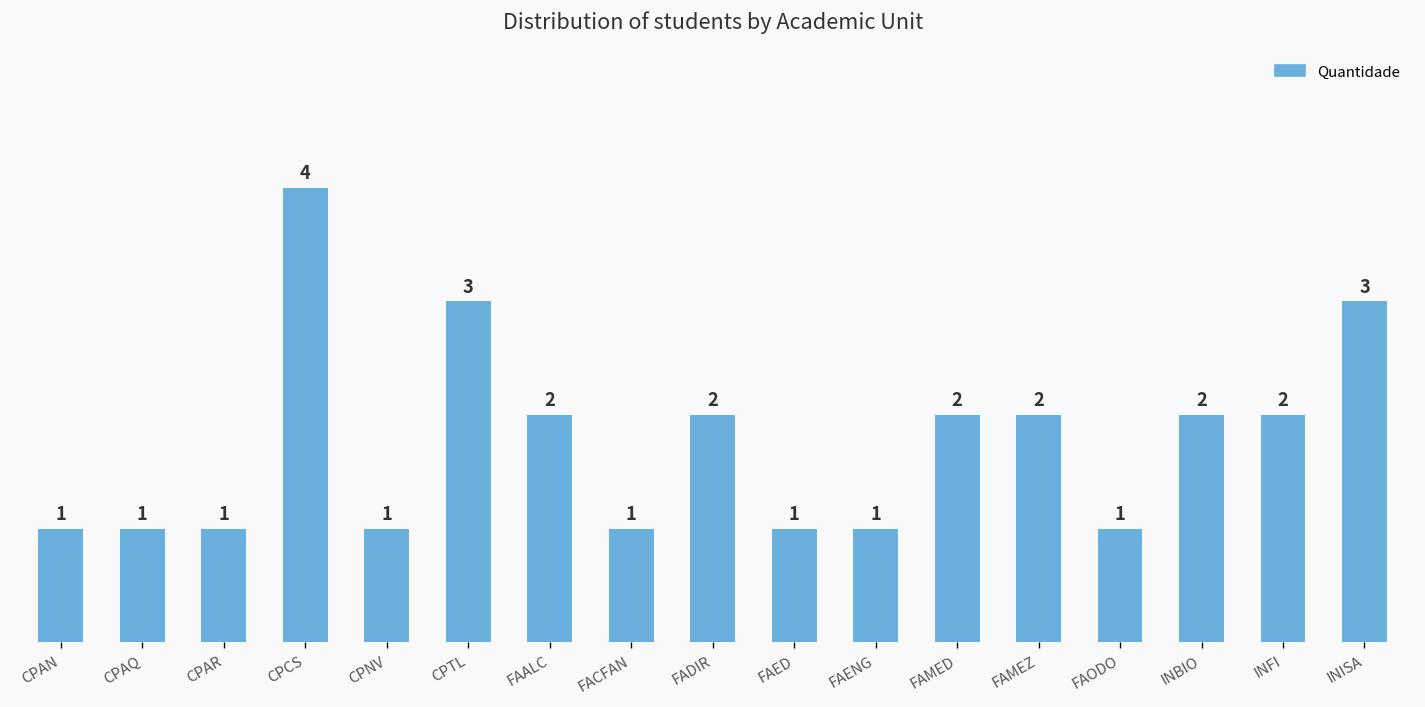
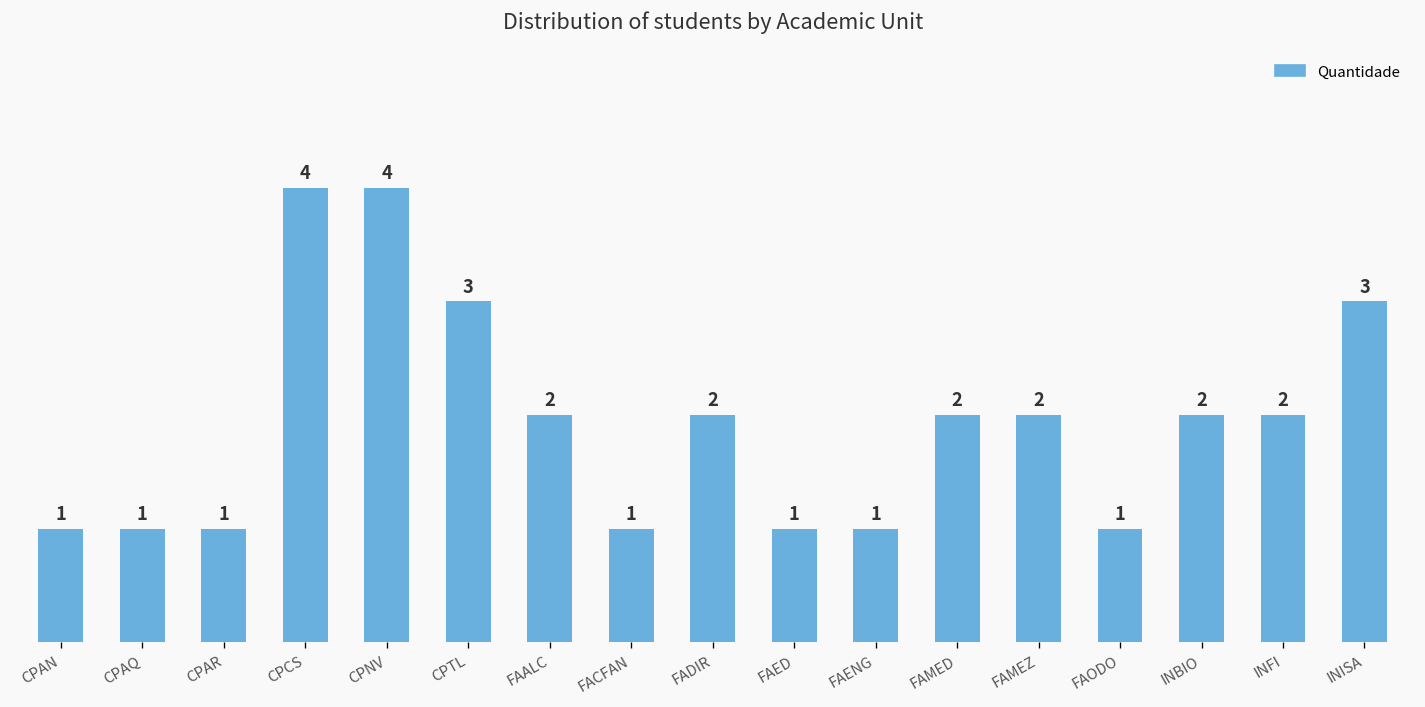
CPNV: 1 -> 4
